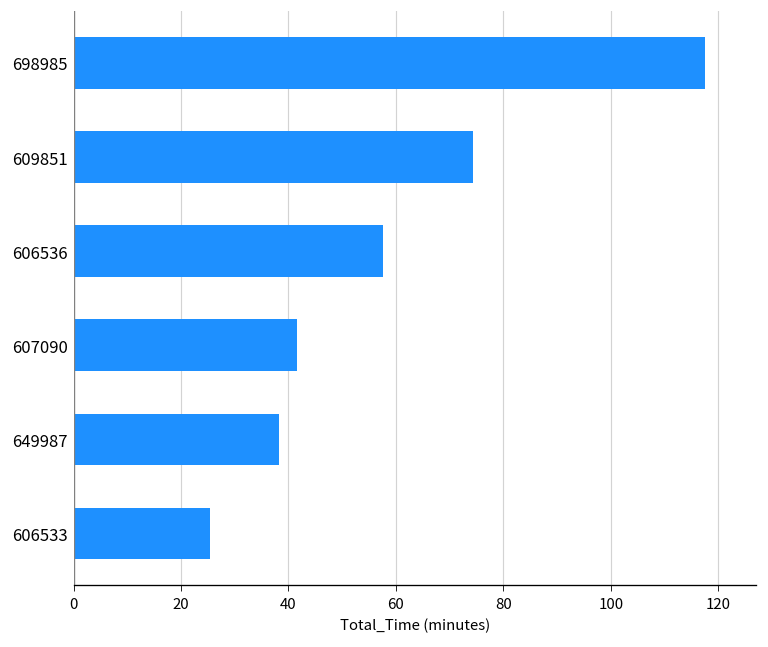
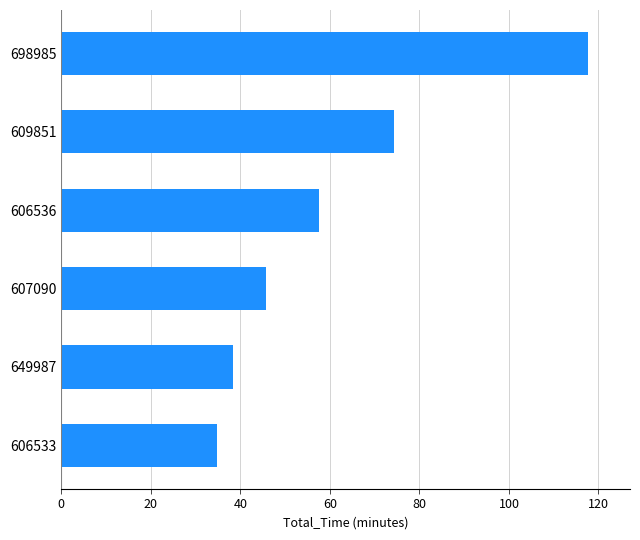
607090: 42 -> 46
606533: 25 -> 35
